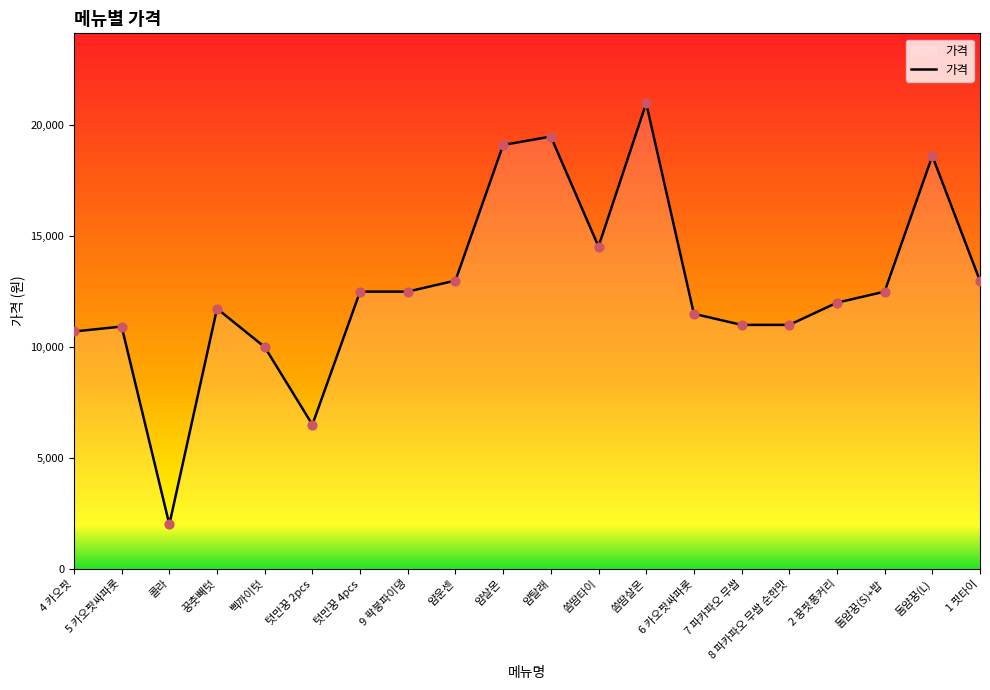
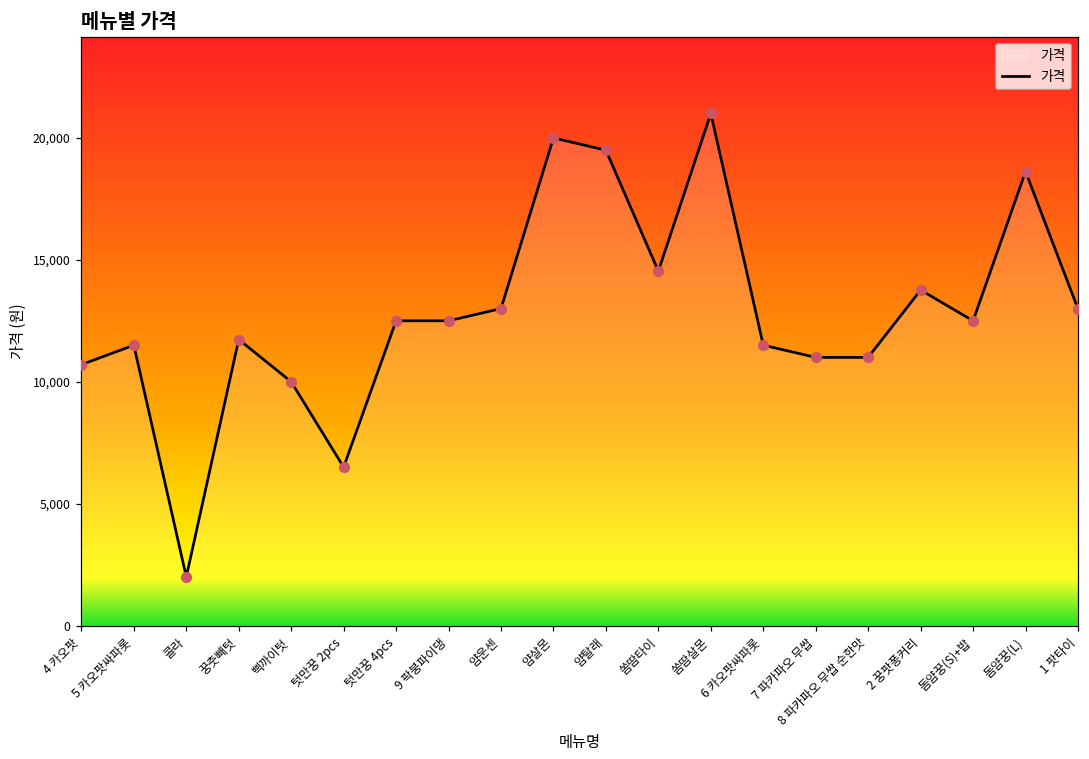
5 카오팟싸파롯: 10,900 -> 11,500
얌살몬: 19,100 -> 20,000
2 꿍팟퐁커리: 12,000 -> 13,800
